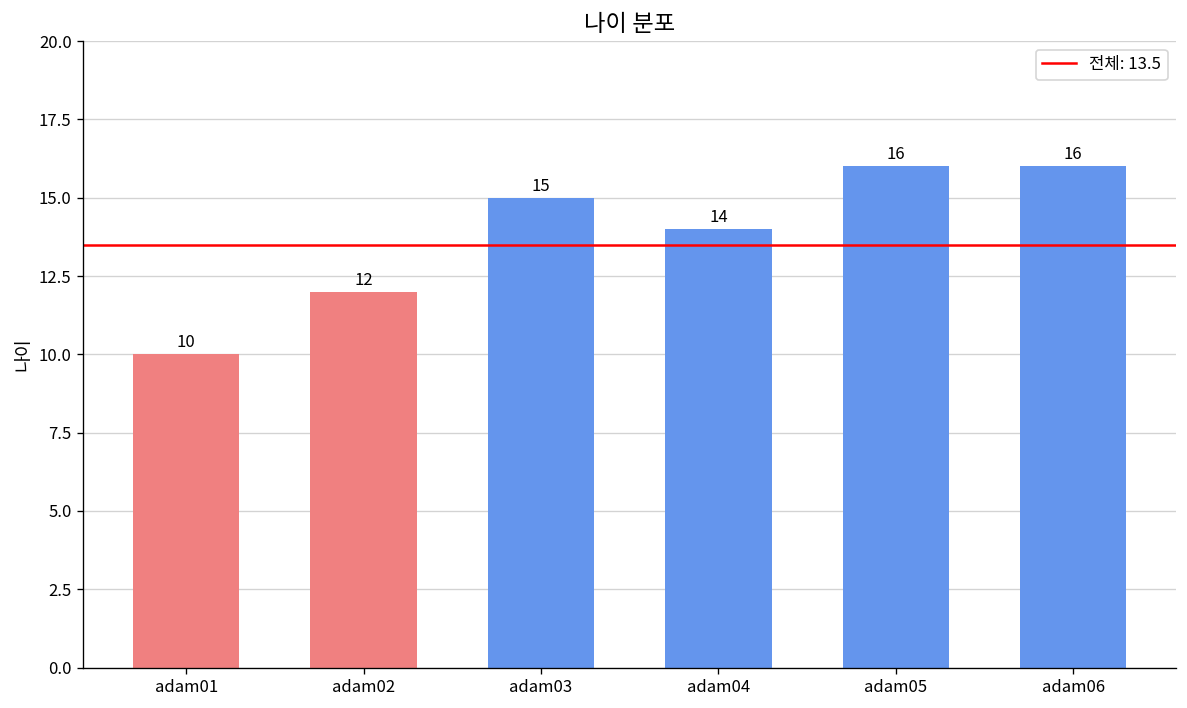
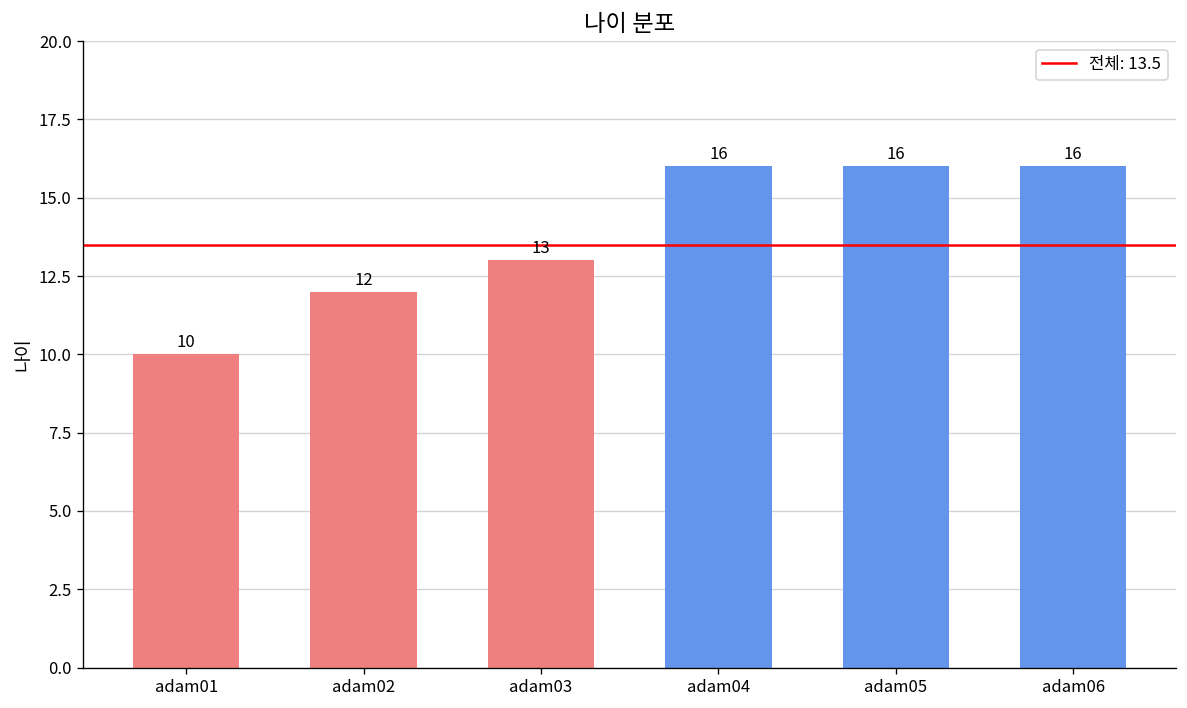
adam03: 15 -> 13
adam04: 14 -> 16
